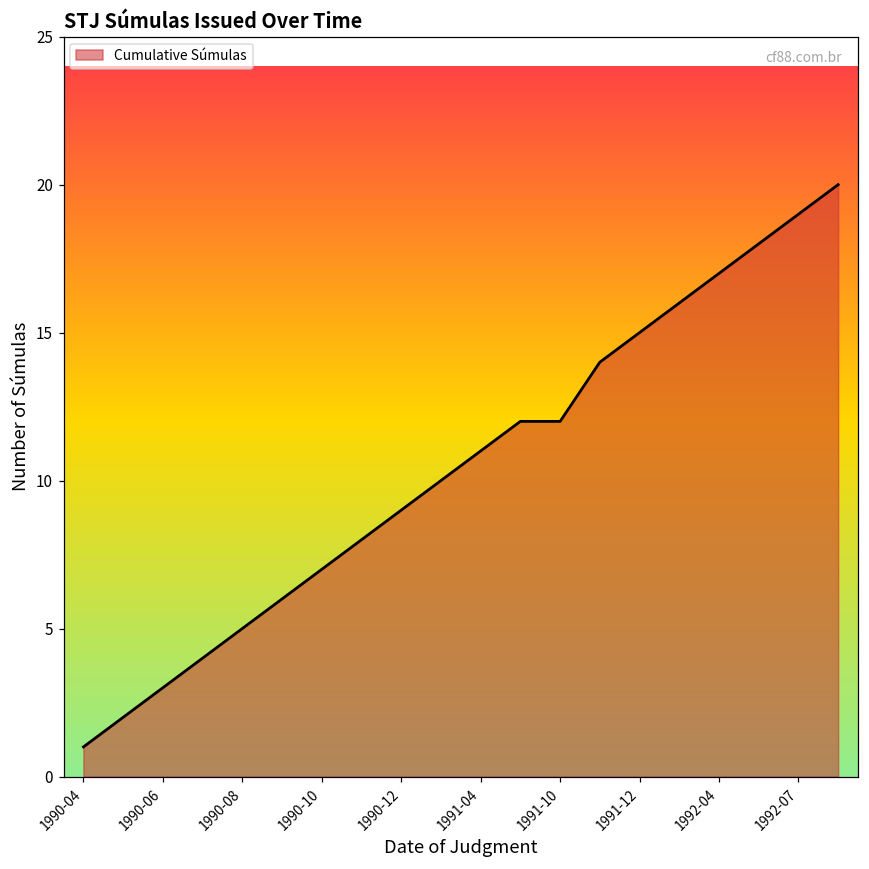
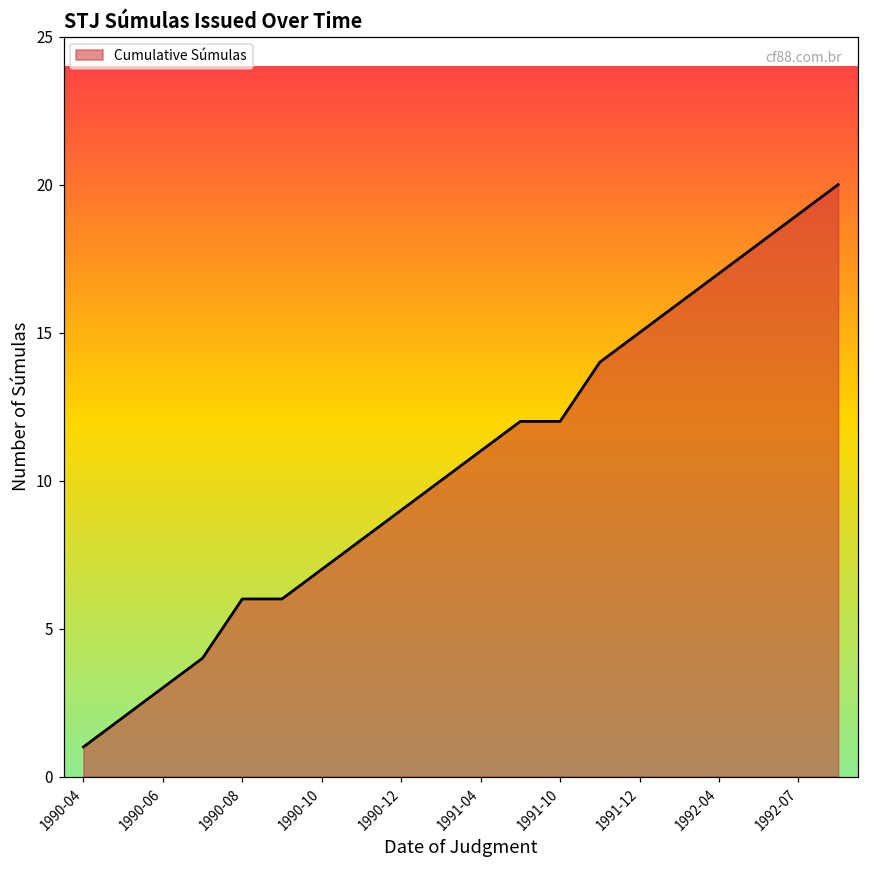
1990-08: 5 -> 6
